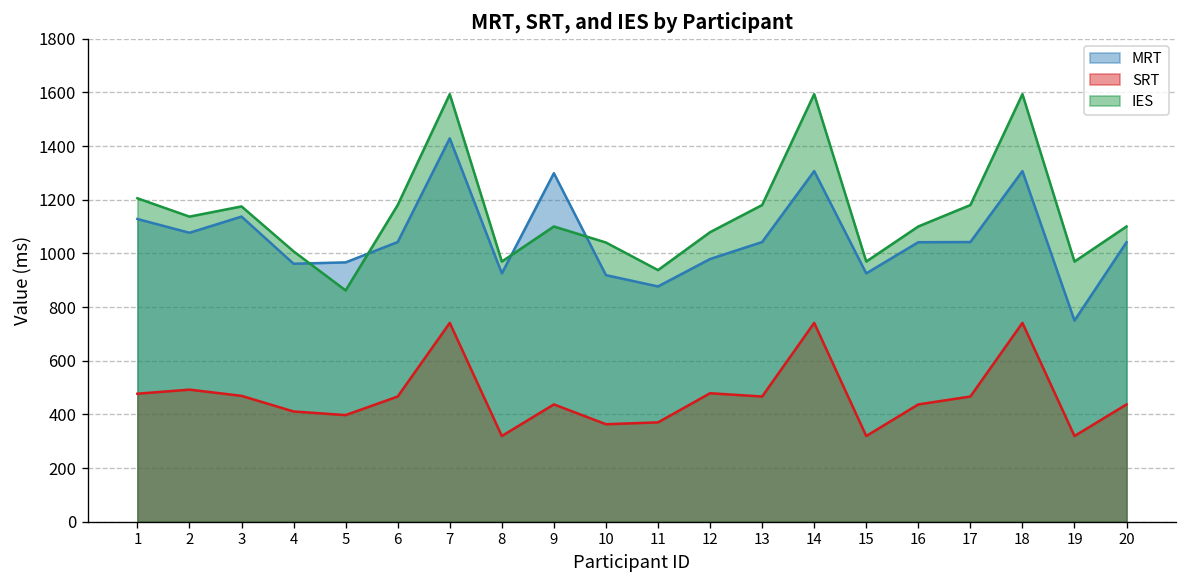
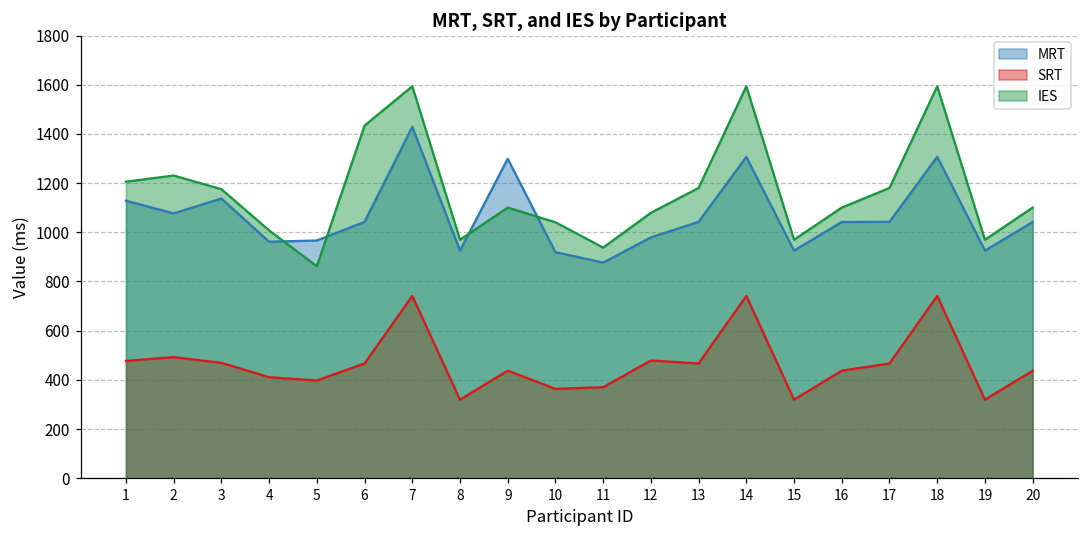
IES, 2: 1140 -> 1230
IES, 6: 1180 -> 1430
MRT, 19: 750 -> 930
